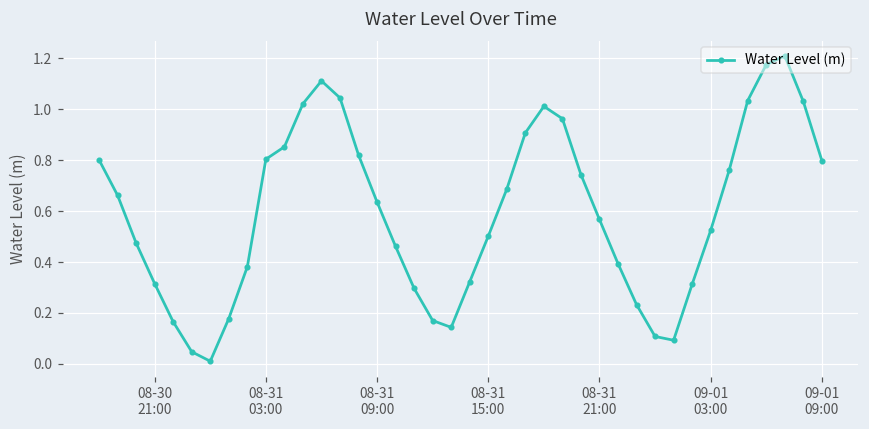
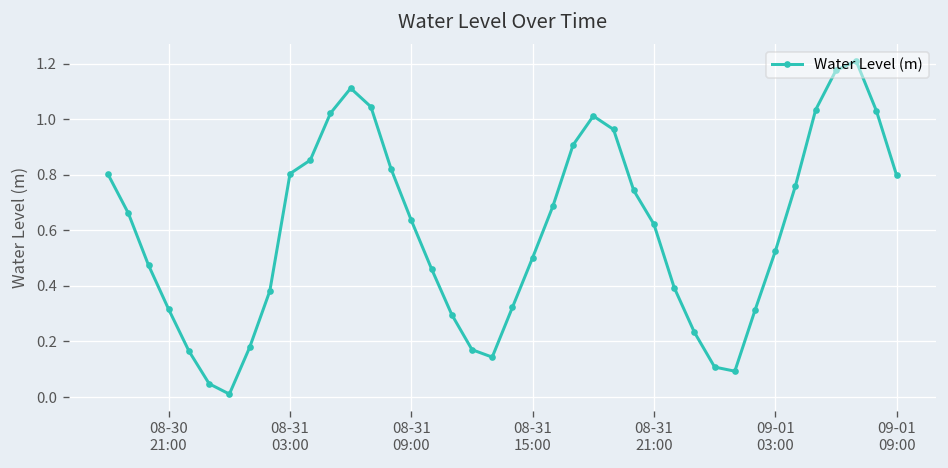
08-31 21:00: 0.57 -> 0.62
